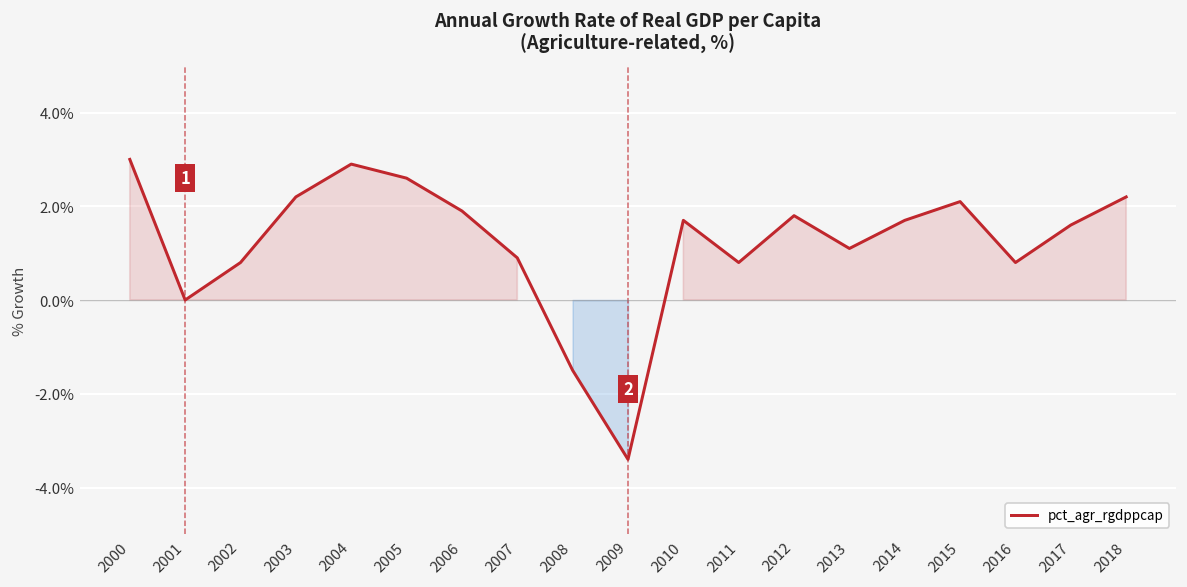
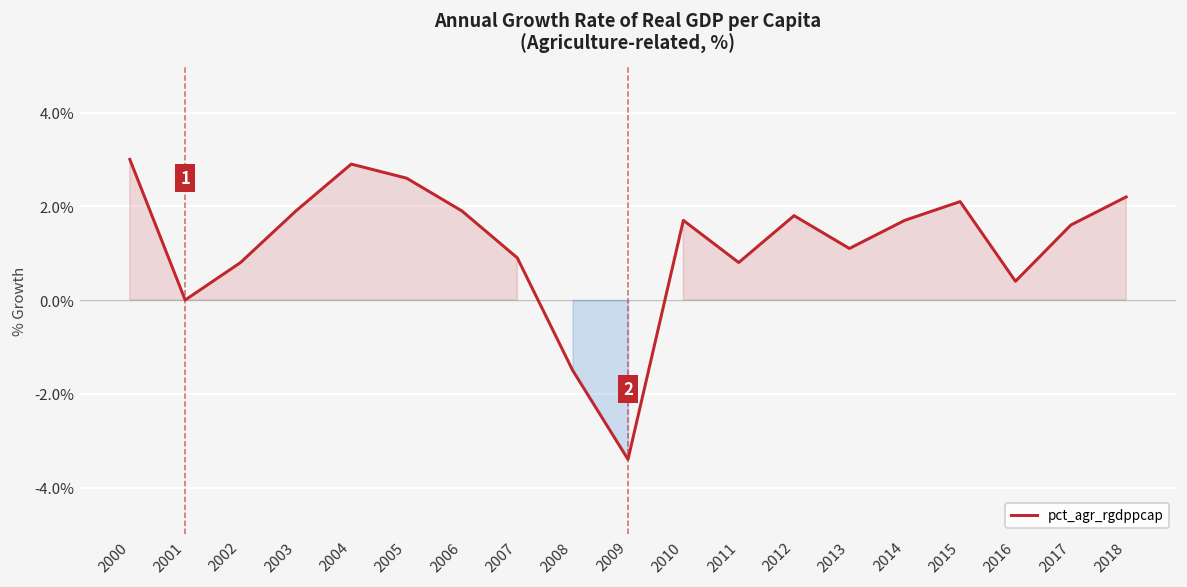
pct_agr_rgdppcap, 2003: 2.2% -> 1.9%
pct_agr_rgdppcap, 2016: 0.8% -> 0.4%
